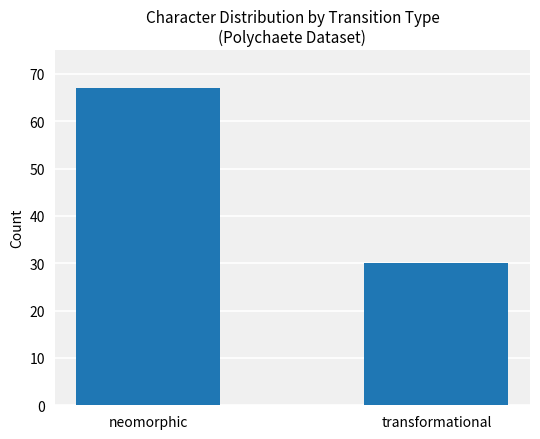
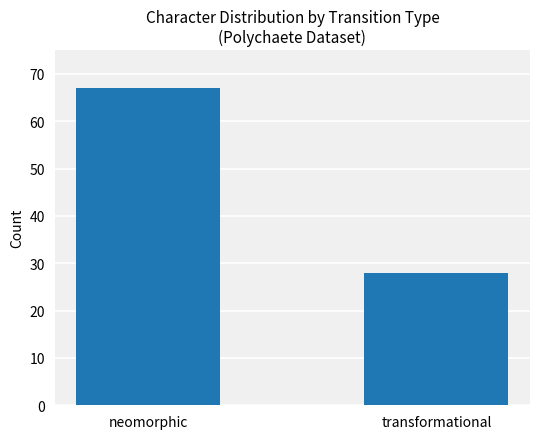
transformational: 30 -> 28
